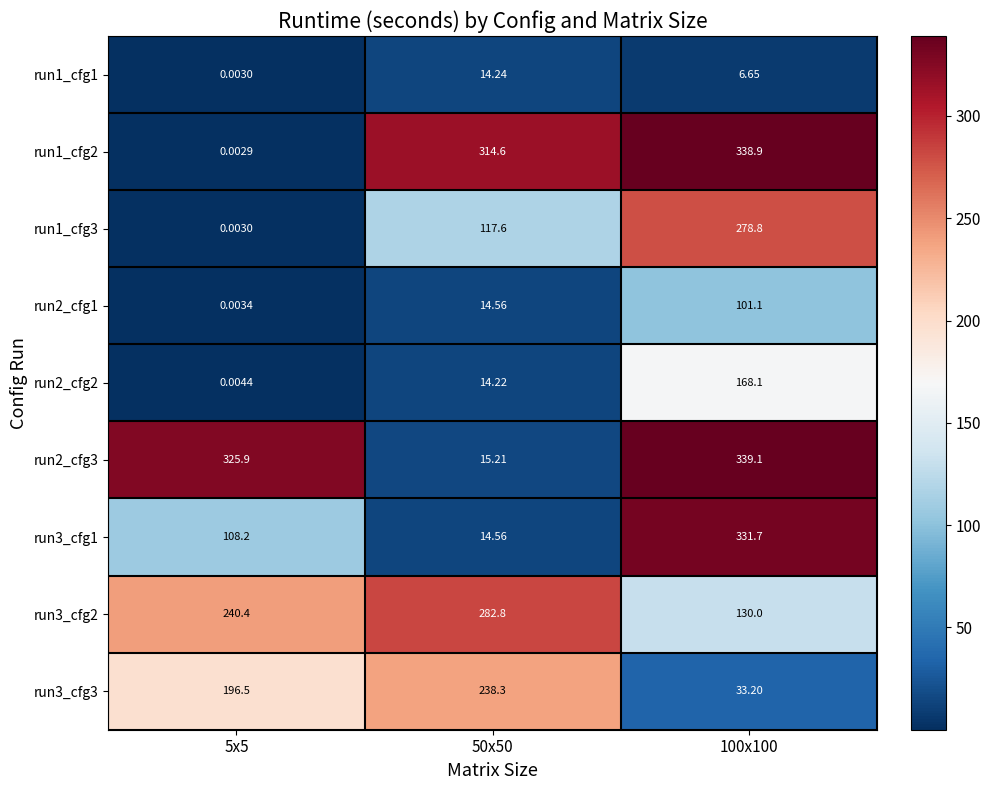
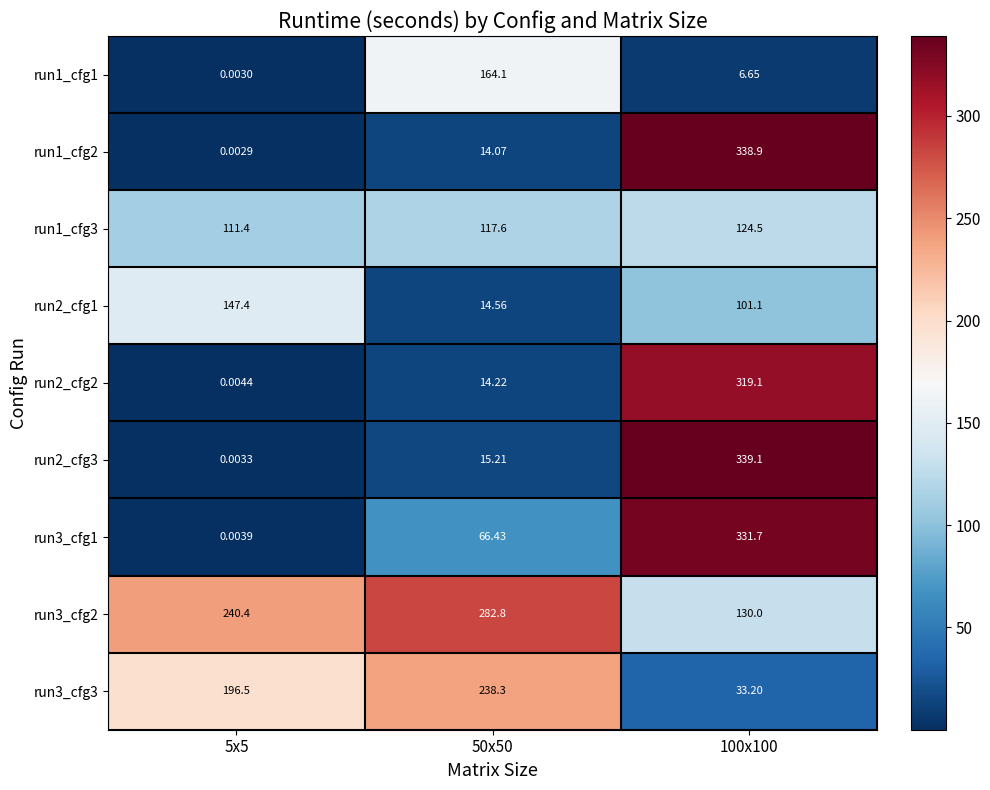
run1_cfg1, 50x50: 14.24 -> 164.1
run1_cfg2, 50x50: 314.6 -> 14.07
run1_cfg3, 5x5: 0.0030 -> 111.4
run1_cfg3, 100x100: 278.8 -> 124.5
run2_cfg1, 5x5: 0.0034 -> 147.4
run2_cfg2, 100x100: 168.1 -> 319.1
run2_cfg3, 5x5: 325.9 -> 0.0033
run3_cfg1, 5x5: 108.2 -> 0.0039
run3_cfg1, 50x50: 14.56 -> 66.43
